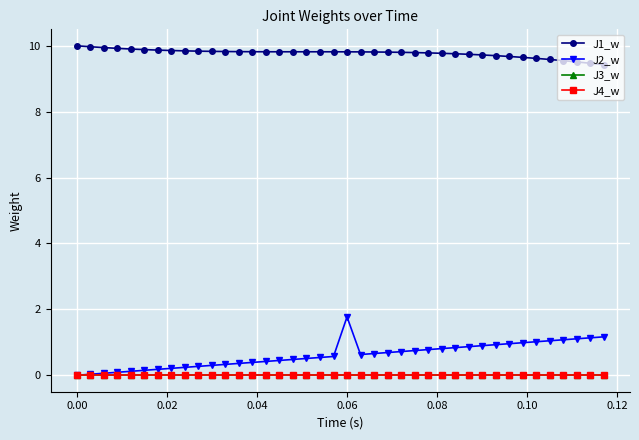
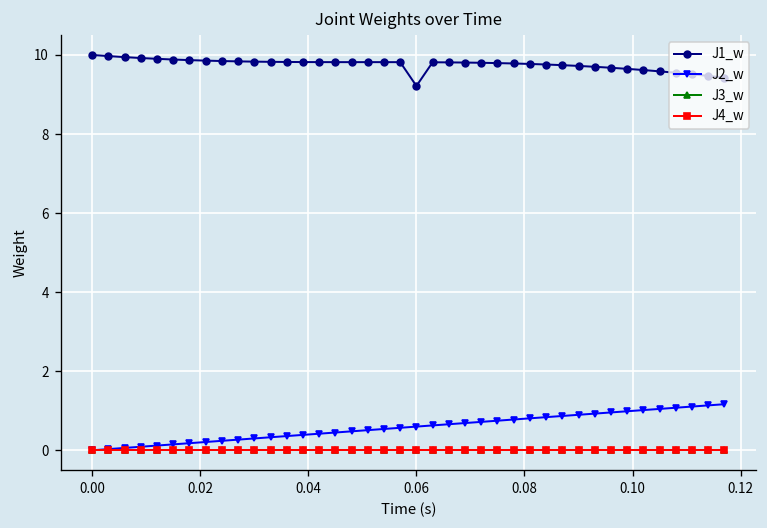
J1_w, 0.06: 9.8 -> 9.2
J2_w, 0.06: 1.8 -> 0.6
